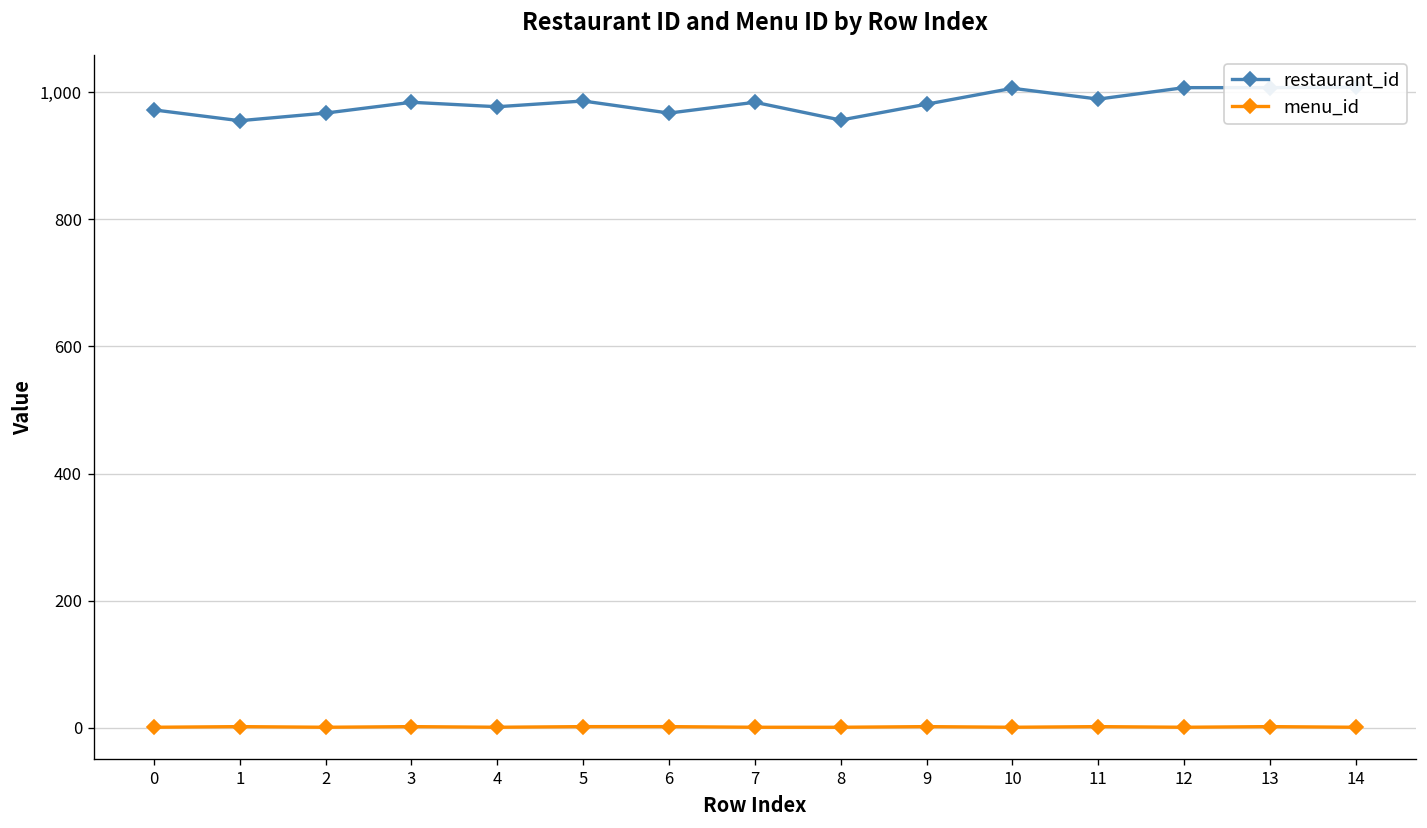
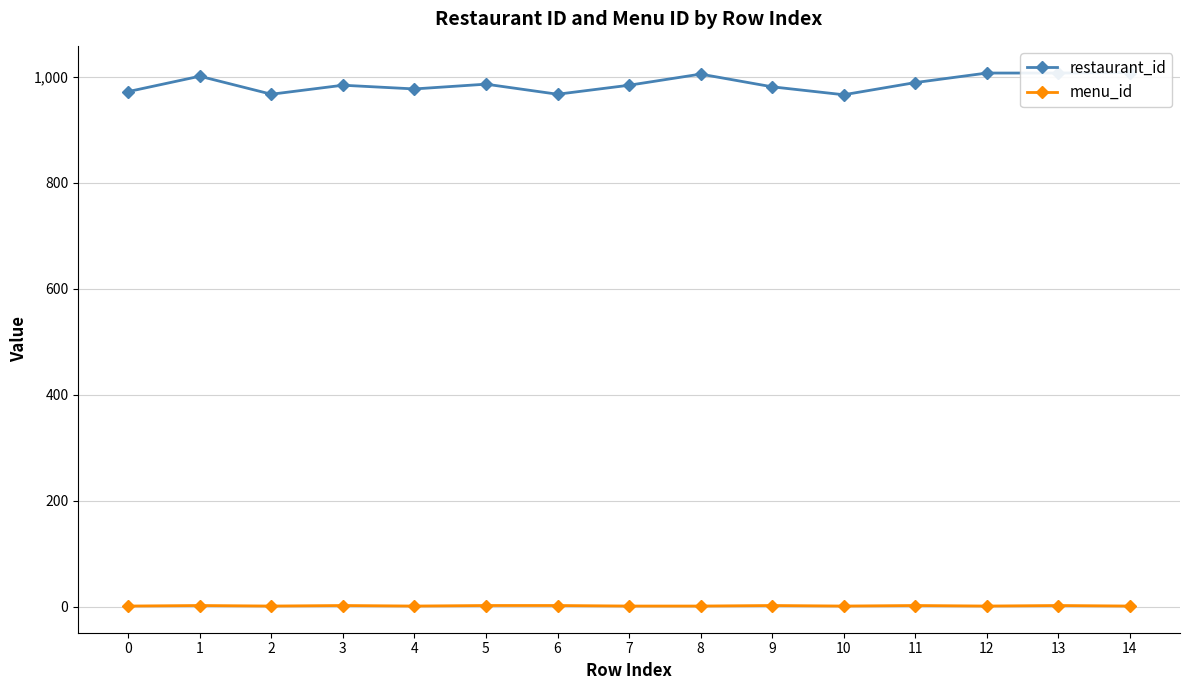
restaurant_id, 1: 960 -> 1,000
restaurant_id, 8: 960 -> 1,010
restaurant_id, 10: 1,010 -> 970
